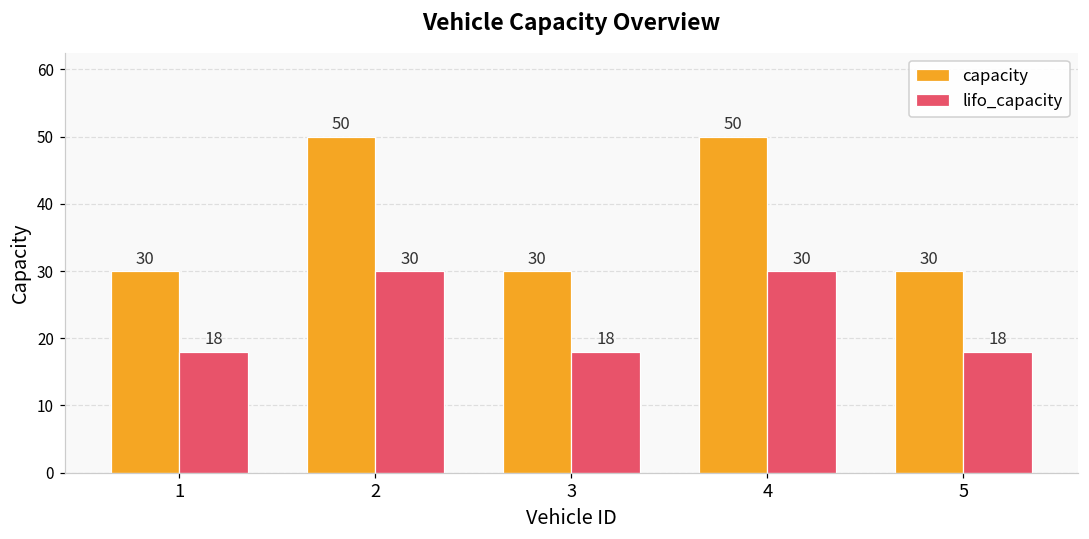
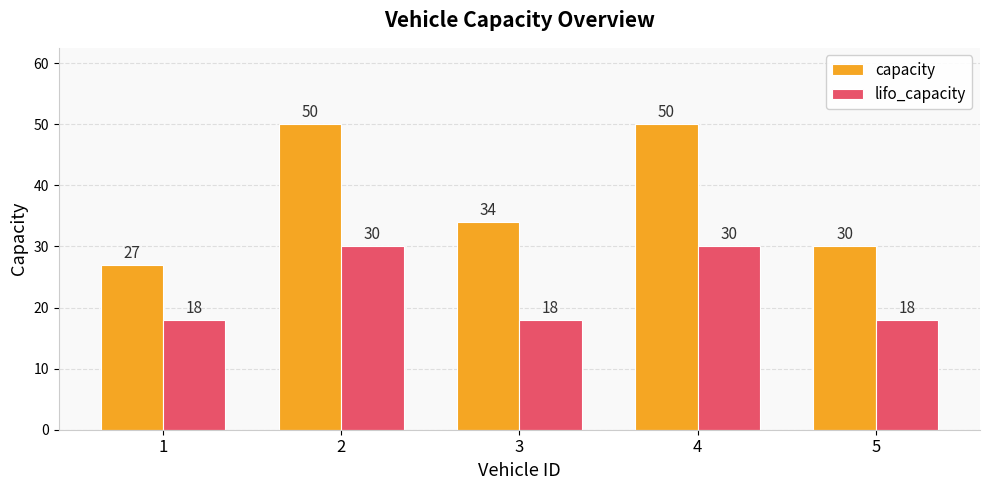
capacity, 1: 30 -> 27
capacity, 3: 30 -> 34
